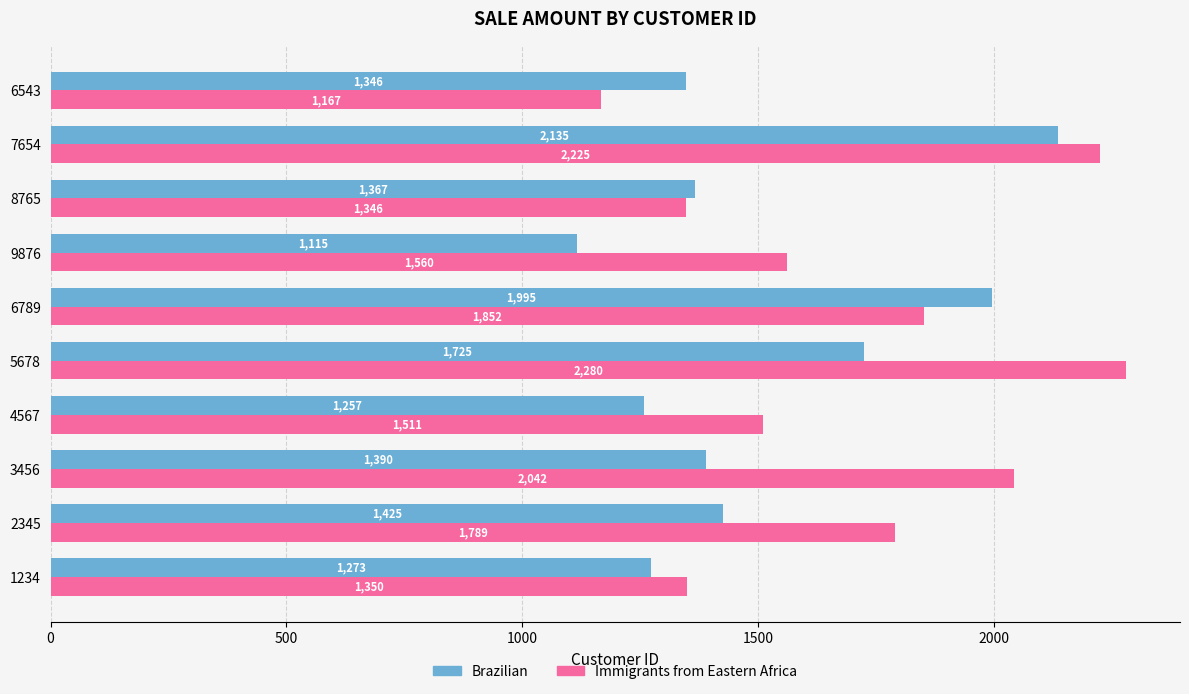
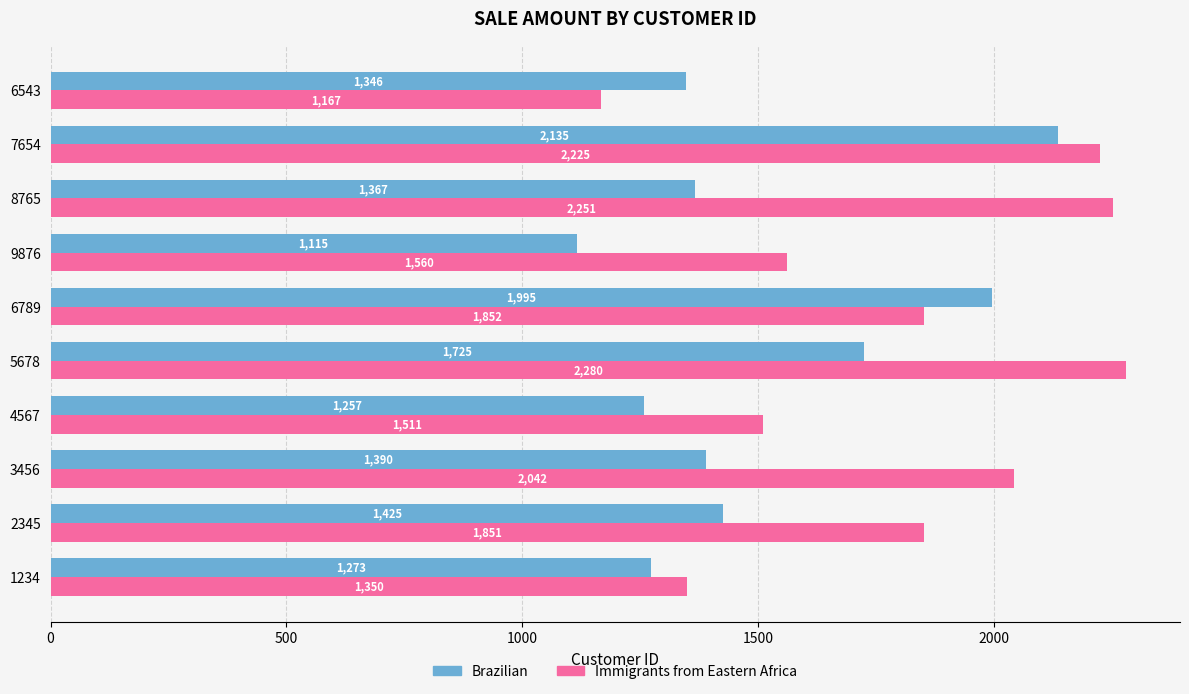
Immigrants from Eastern Africa, 8765: 1,346 -> 2,251
Immigrants from Eastern Africa, 2345: 1,789 -> 1,851
